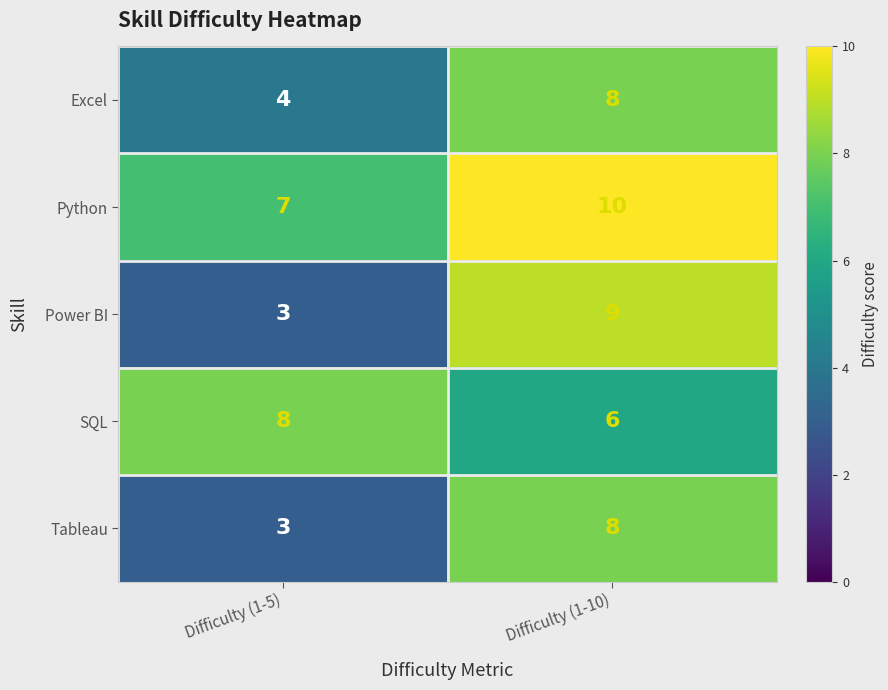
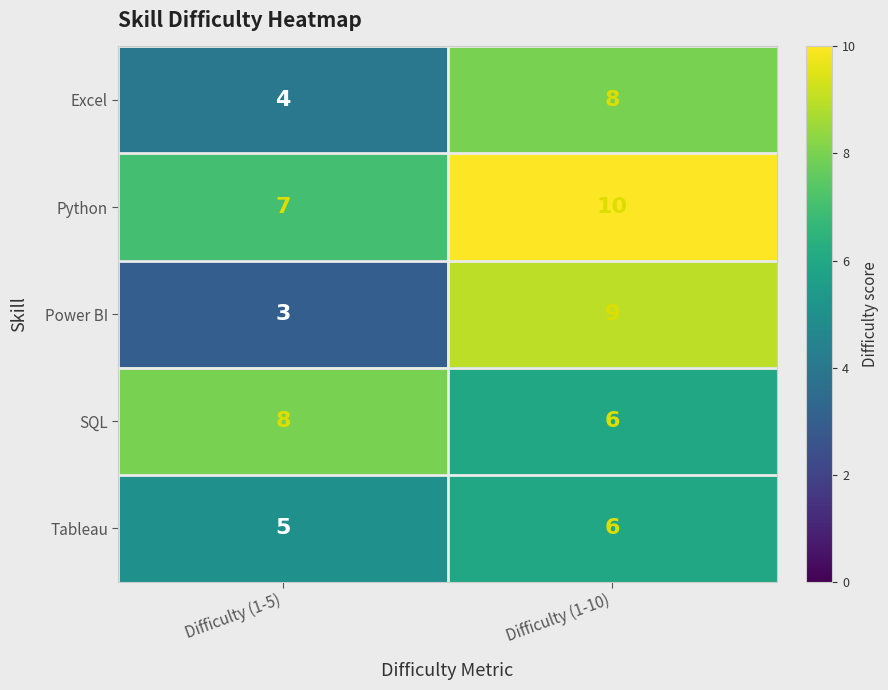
Tableau, Difficulty (1-5): 3 -> 5
Tableau, Difficulty (1-10): 8 -> 6
